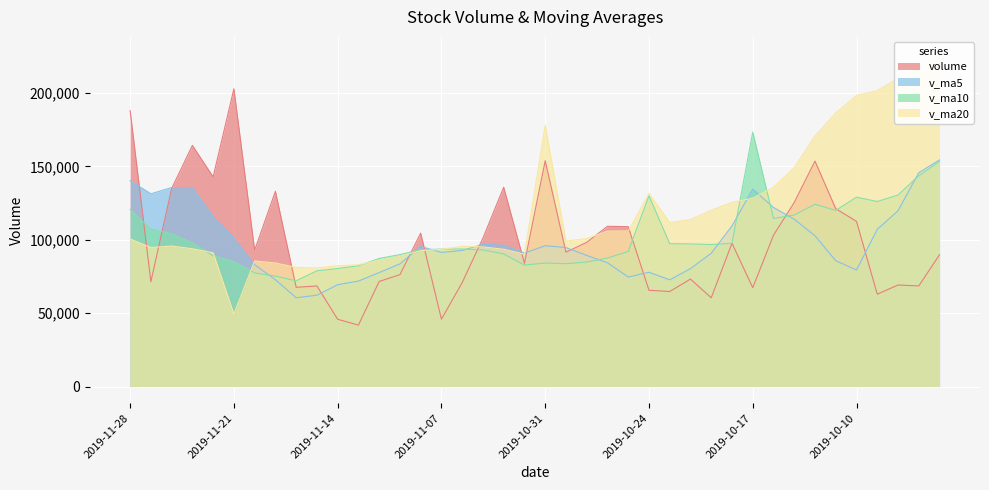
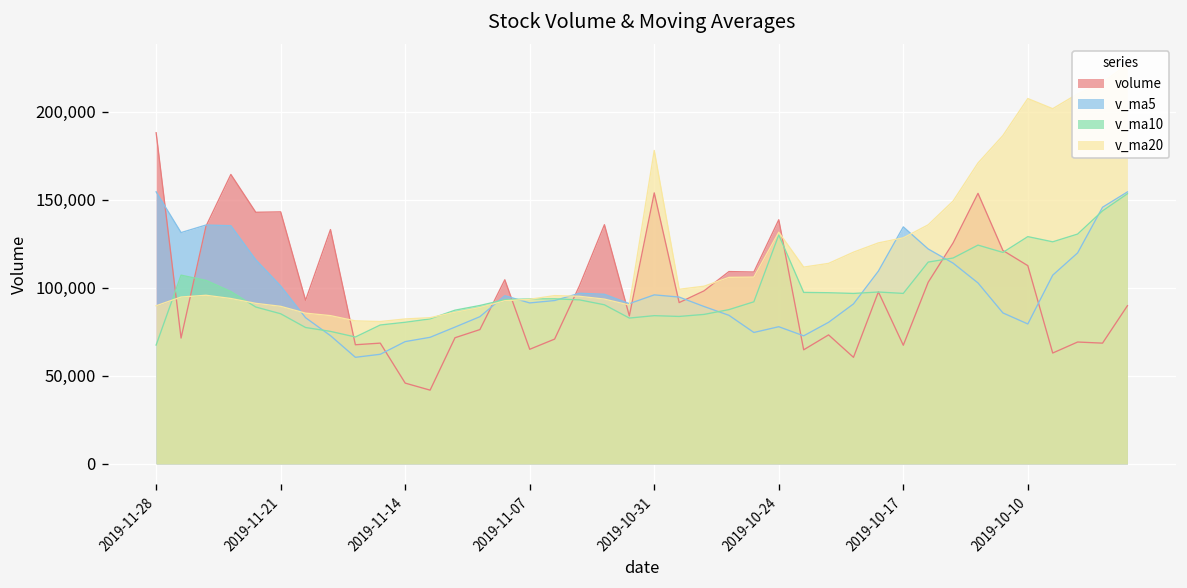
v_ma5, 2019-11-28: 140,000 -> 155,000
v_ma10, 2019-11-28: 121,000 -> 67,000
v_ma20, 2019-11-28: 101,000 -> 90,000
volume, 2019-11-21: 203,000 -> 143,000
v_ma20, 2019-11-21: 49,000 -> 89,000
volume, 2019-11-07: 46,000 -> 65,000
volume, 2019-10-24: 66,000 -> 139,000
v_ma10, 2019-10-17: 173,000 -> 97,000
v_ma20, 2019-10-10: 198,000 -> 207,000
